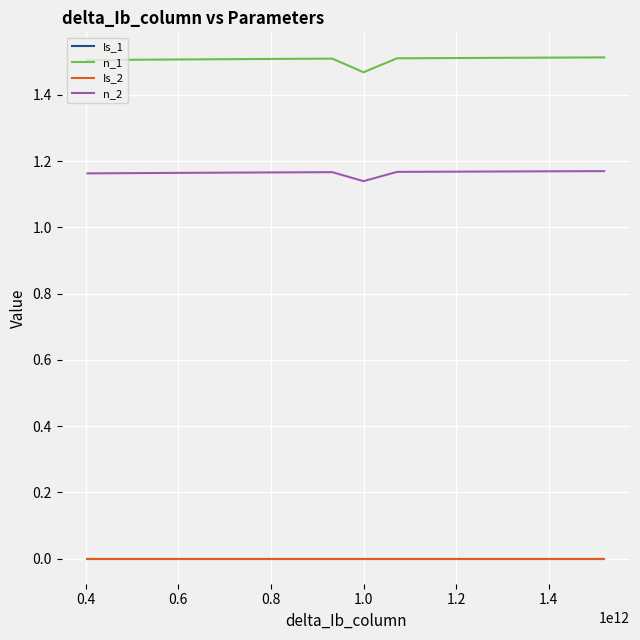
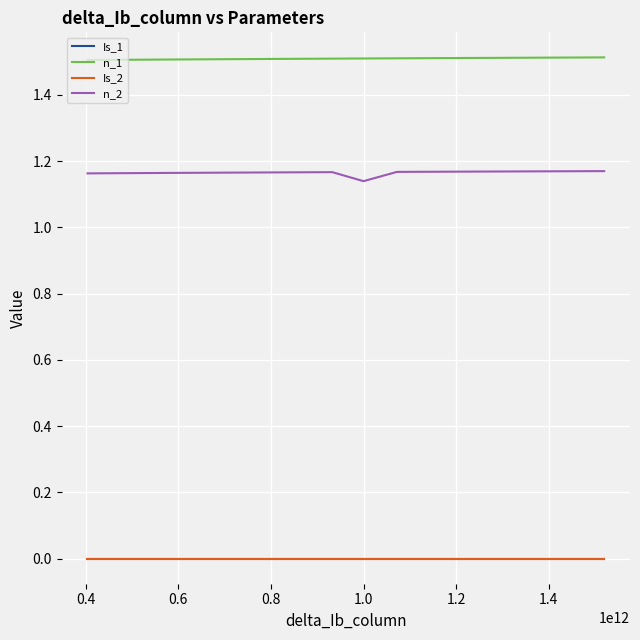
n_1, 1.0: 1.47 -> 1.51
